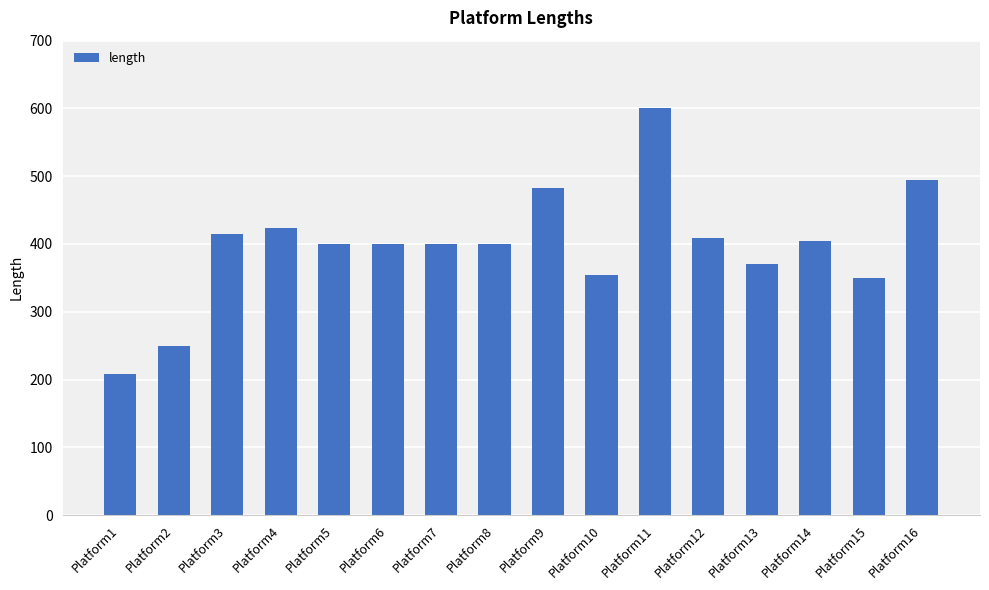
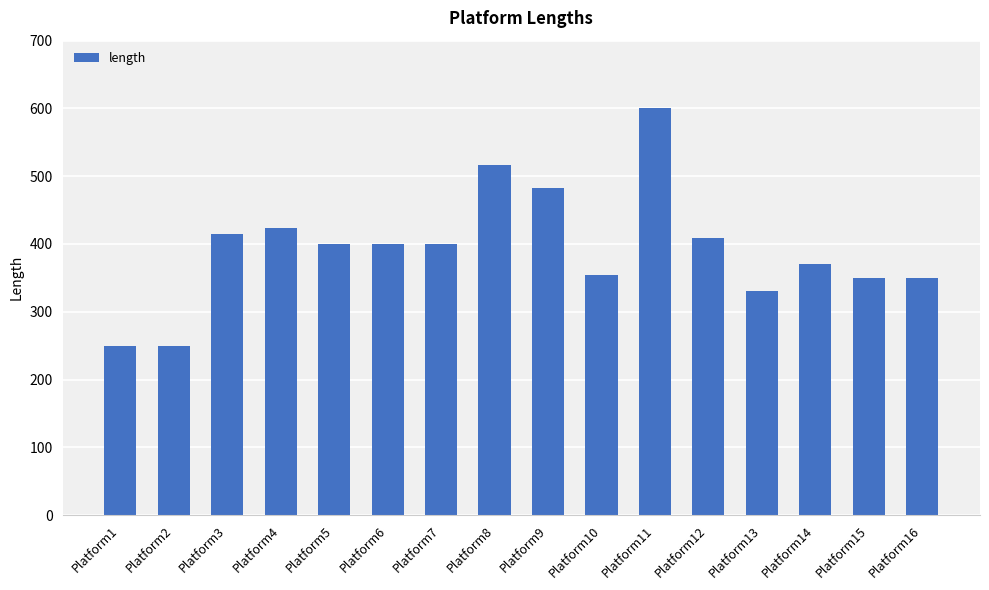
Platform1: 210 -> 250
Platform8: 400 -> 520
Platform13: 370 -> 330
Platform14: 410 -> 370
Platform16: 500 -> 350
